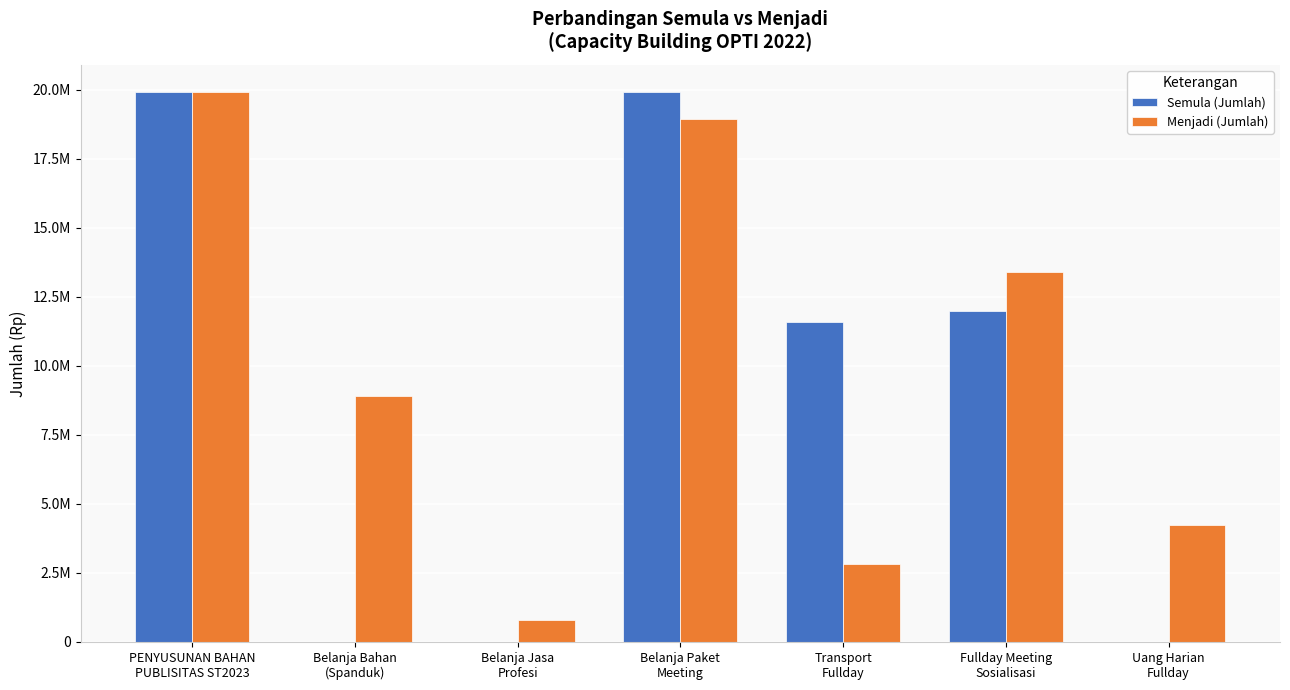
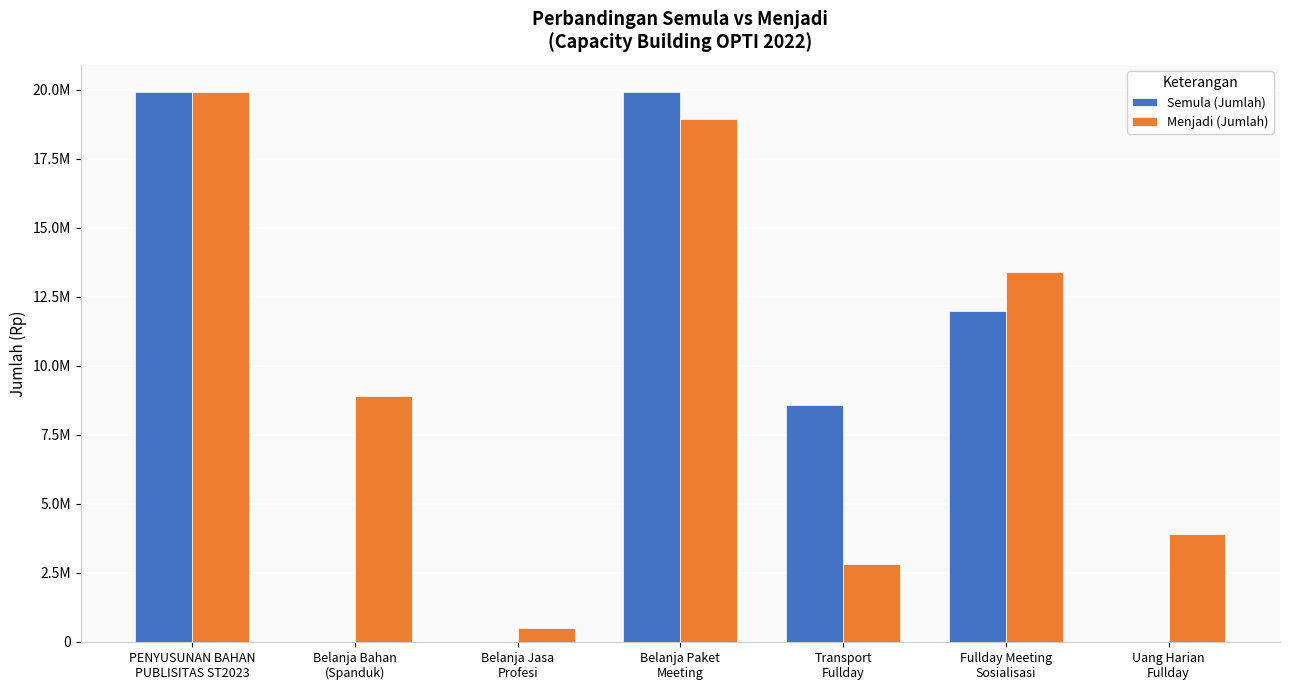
Menjadi (Jumlah), Belanja Jasa Profesi: 800000 -> 500000
Semula (Jumlah), Transport Fullday: 11600000 -> 8600000
Menjadi (Jumlah), Uang Harian Fullday: 4300000 -> 3900000
